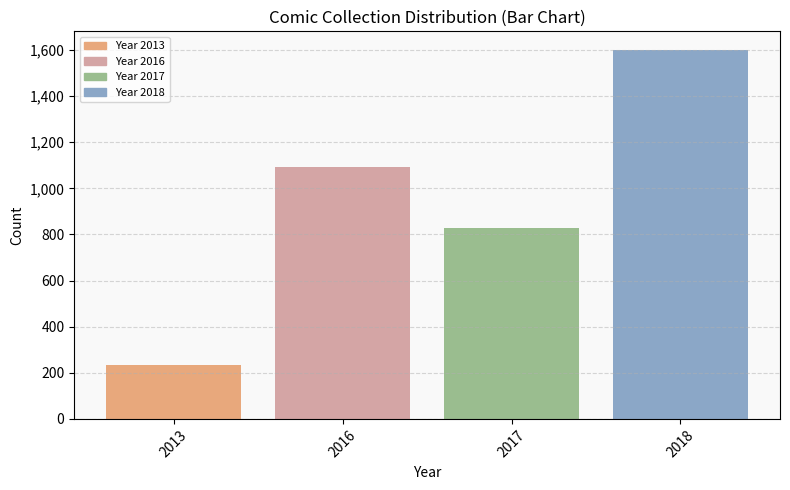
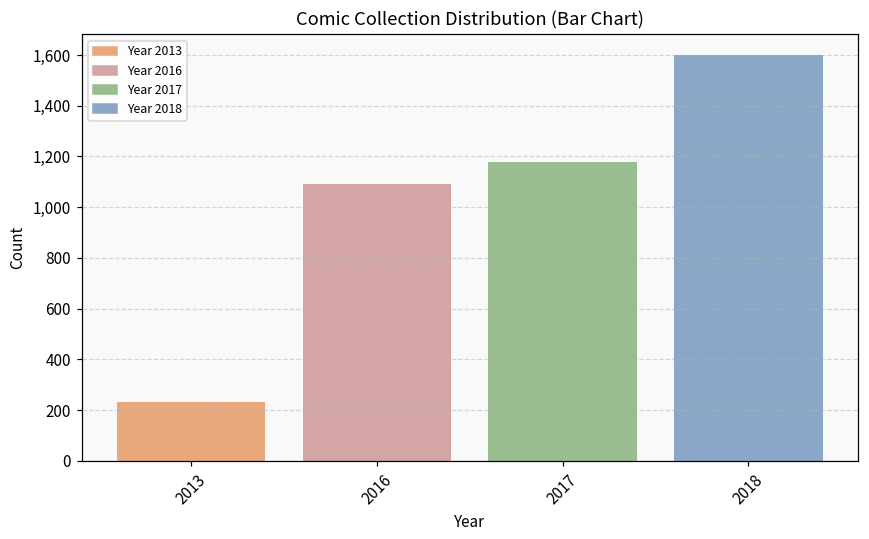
2017: 830 -> 1,180
